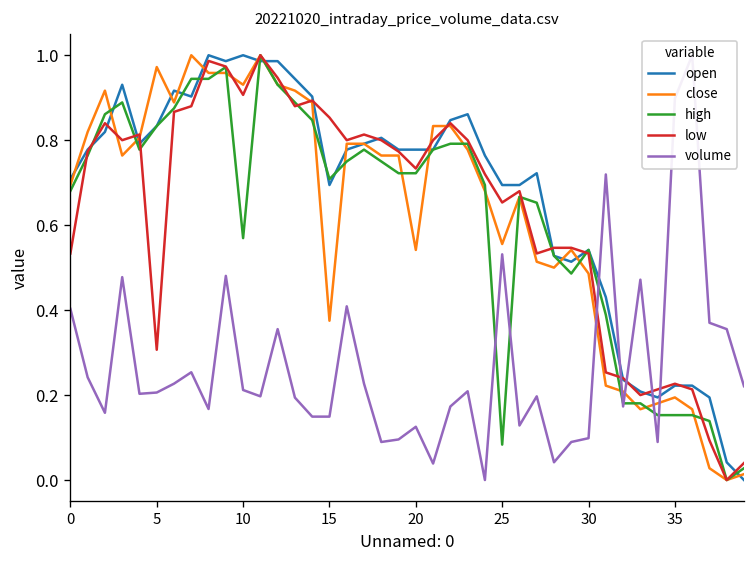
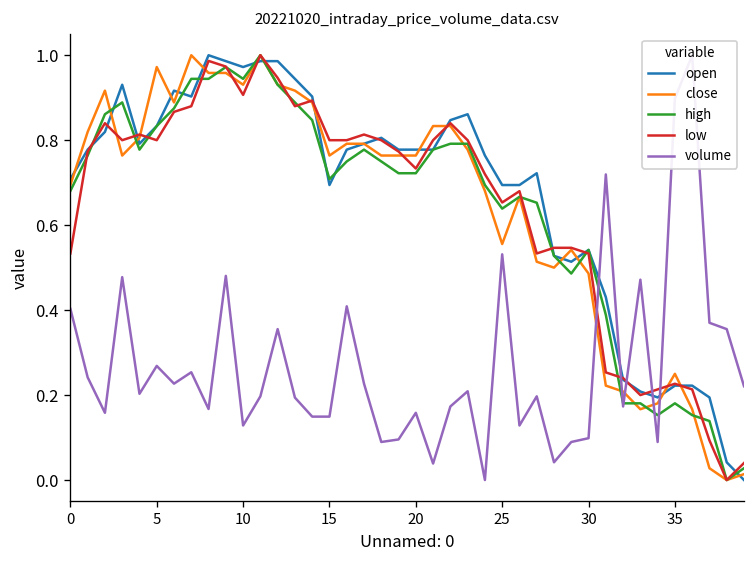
low, 5: 0.31 -> 0.80
volume, 5: 0.21 -> 0.27
open, 10: 1.00 -> 0.97
high, 10: 0.57 -> 0.94
volume, 10: 0.21 -> 0.13
close, 15: 0.37 -> 0.76
low, 15: 0.85 -> 0.80
close, 20: 0.54 -> 0.76
volume, 20: 0.13 -> 0.16
high, 25: 0.08 -> 0.64
close, 35: 0.19 -> 0.25
high, 35: 0.15 -> 0.18
